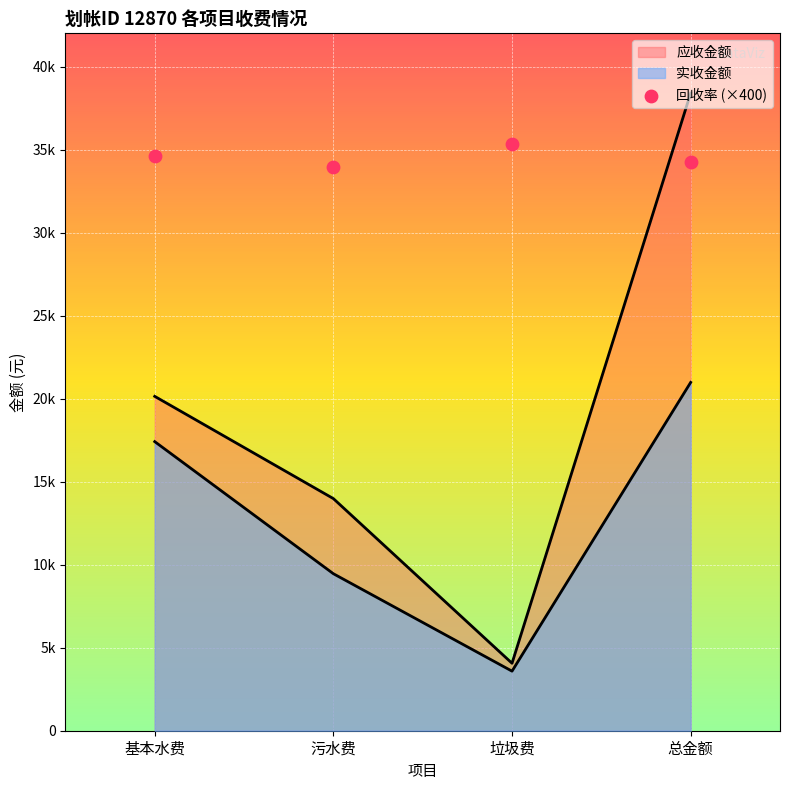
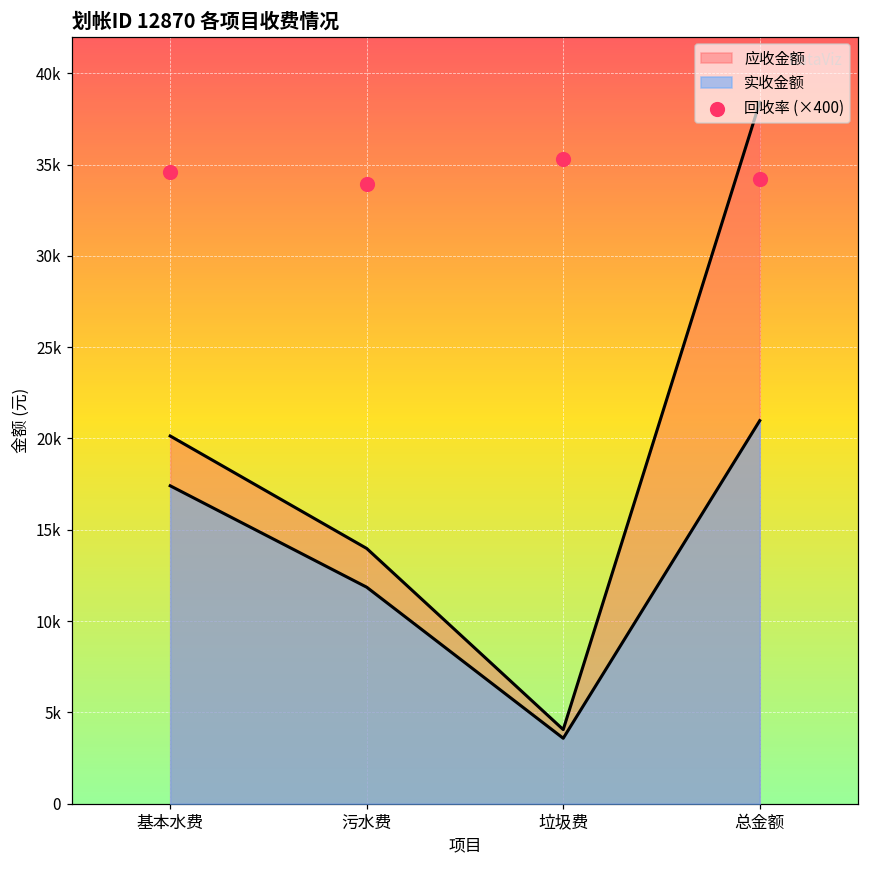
实收金额, 污水费: 9500 -> 11900
